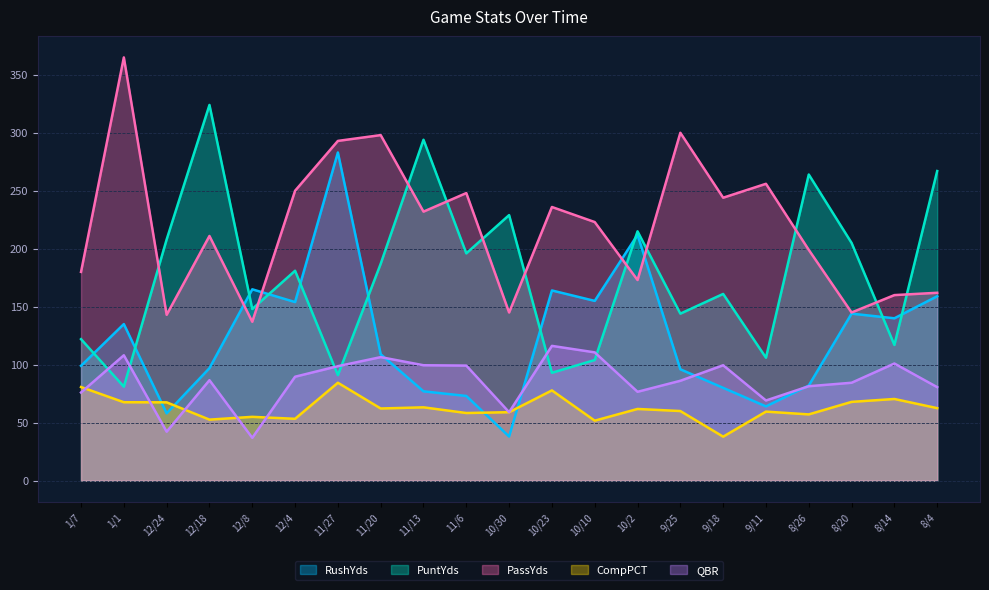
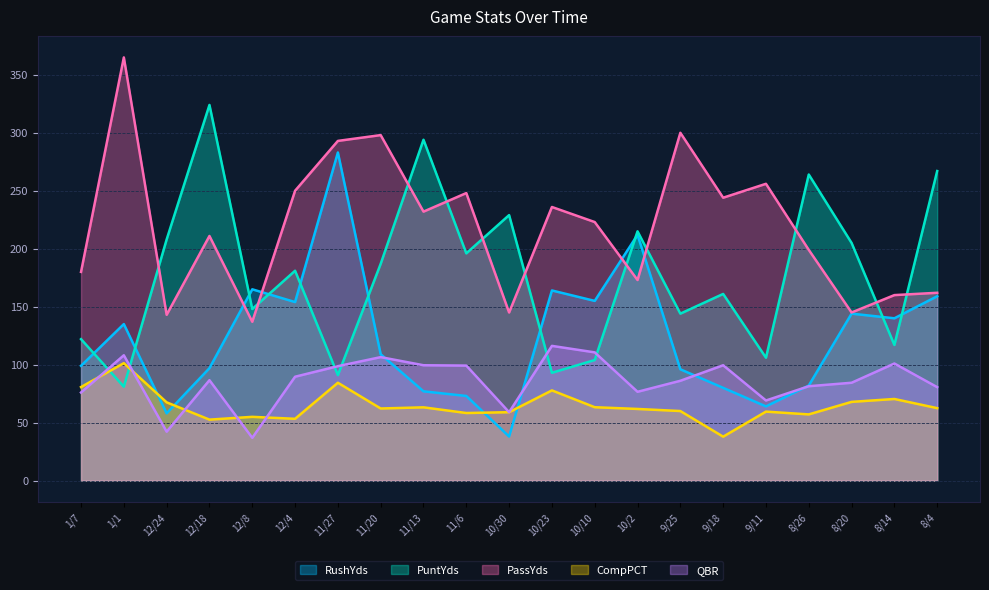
CompPCT, 1/1: 68 -> 101
CompPCT, 10/10: 52 -> 63
